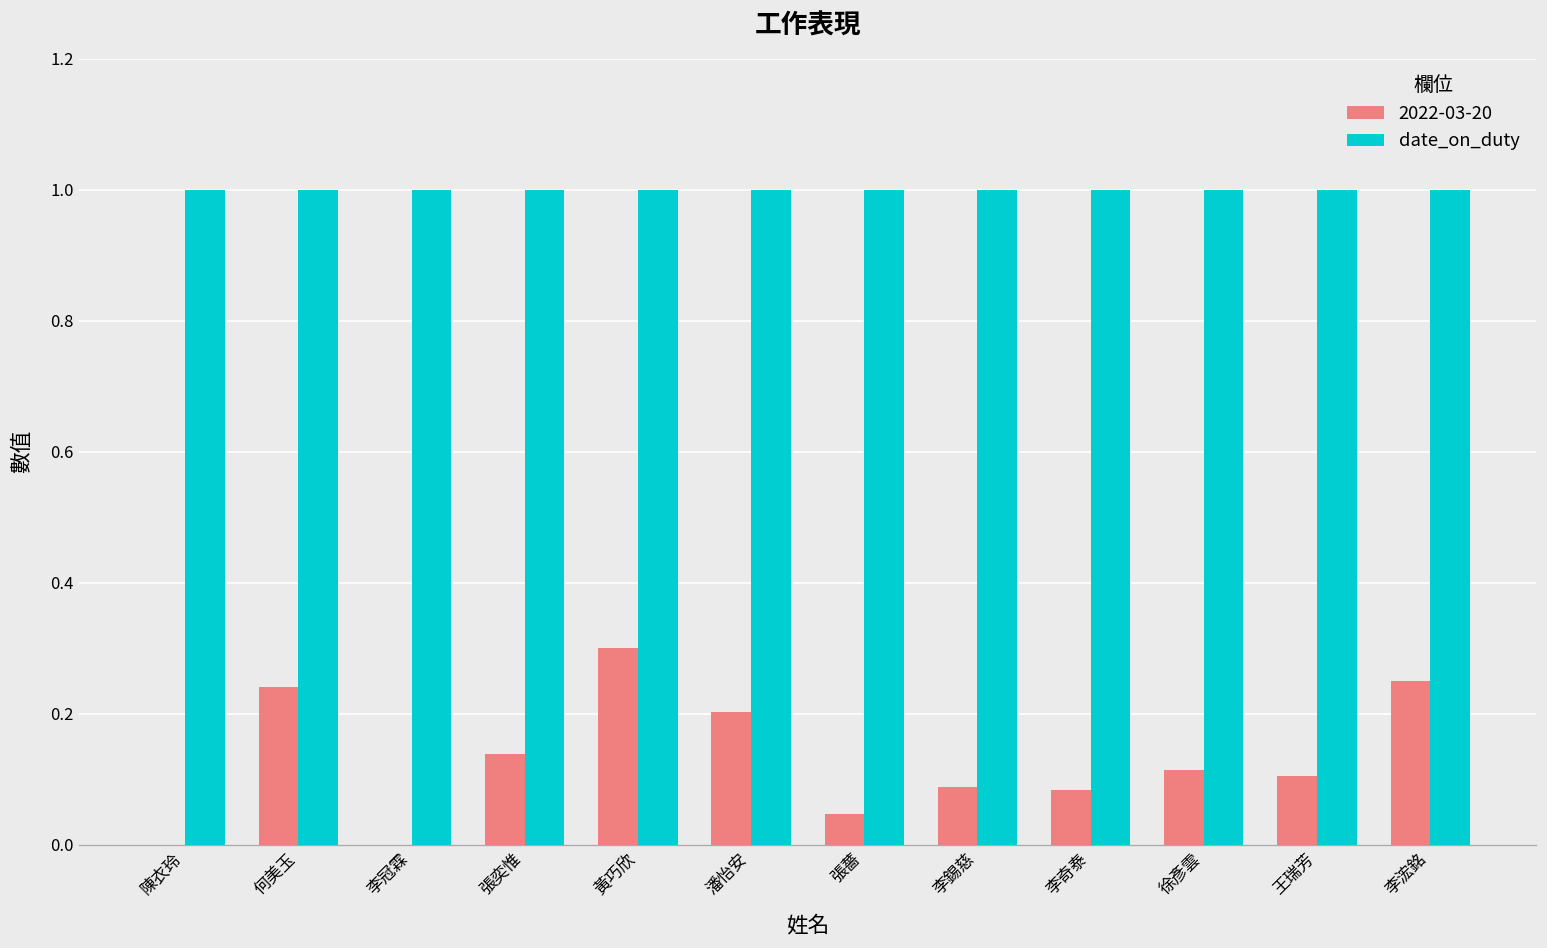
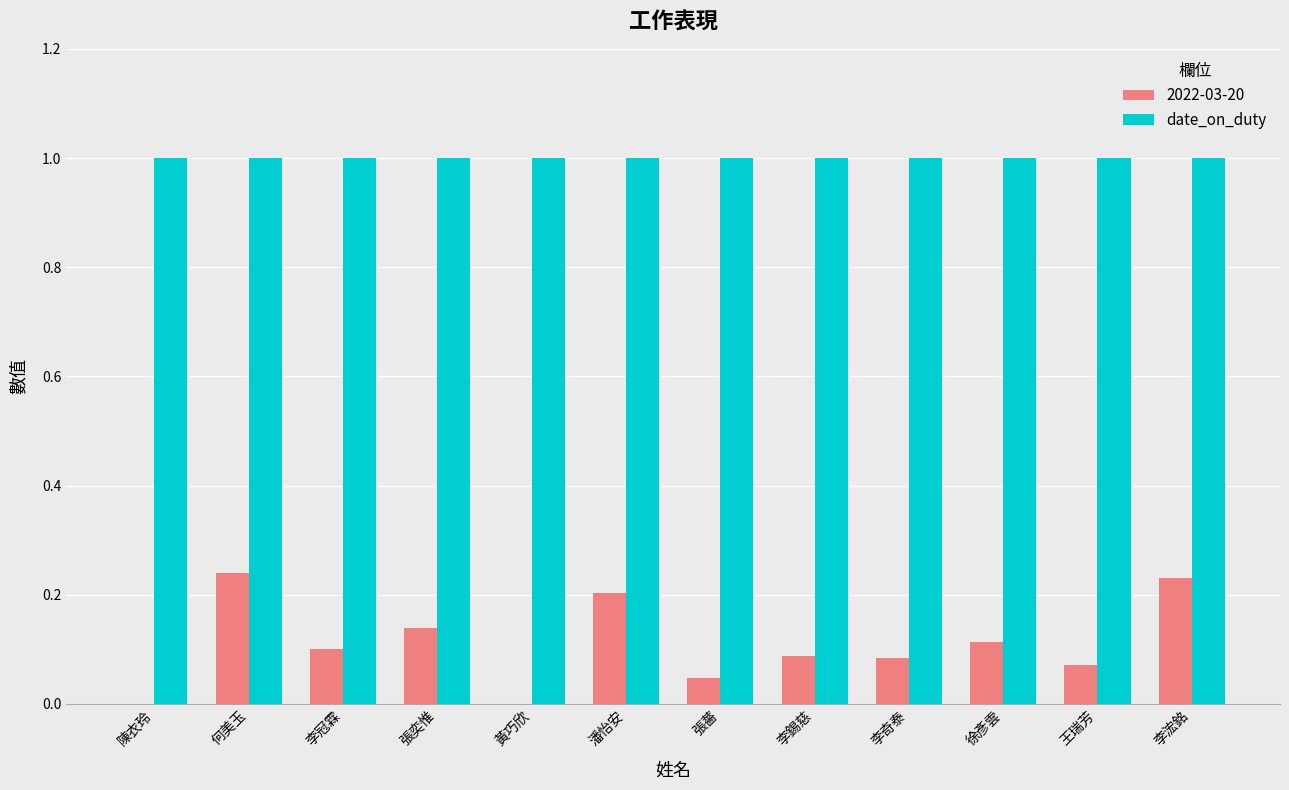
2022-03-20, 李冠霖: 0.0 -> 0.1
2022-03-20, 黃巧欣: 0.3 -> 0.0
2022-03-20, 王瑞芳: 0.11 -> 0.07
2022-03-20, 李浤銘: 0.25 -> 0.23
